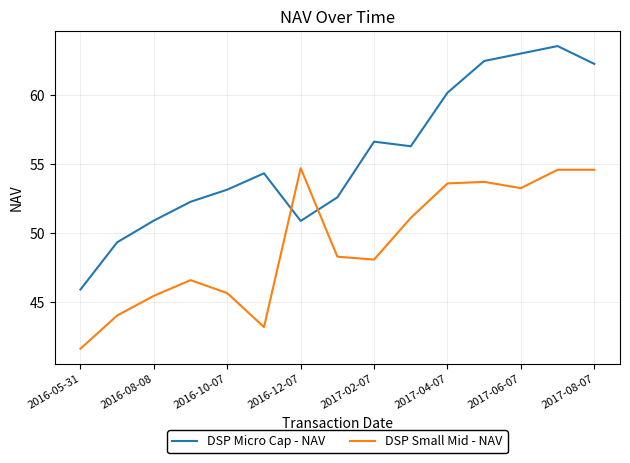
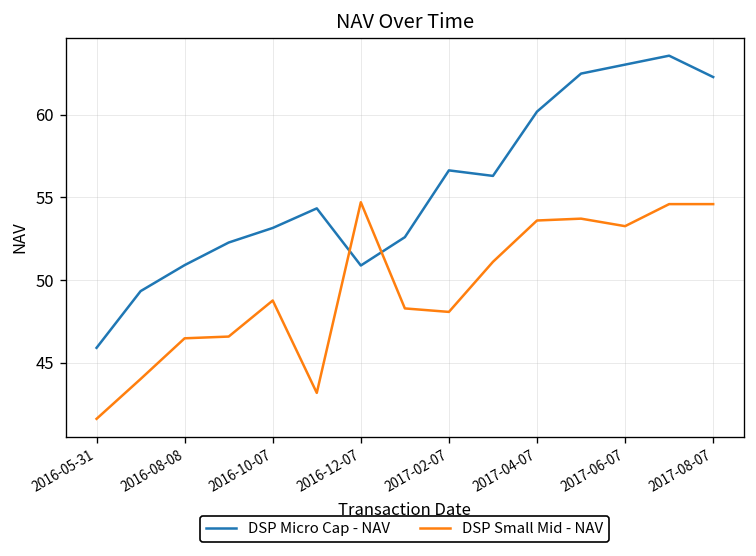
DSP Small Mid - NAV, 2016-08-08: 45.4 -> 46.5
DSP Small Mid - NAV, 2016-10-07: 45.6 -> 48.8
